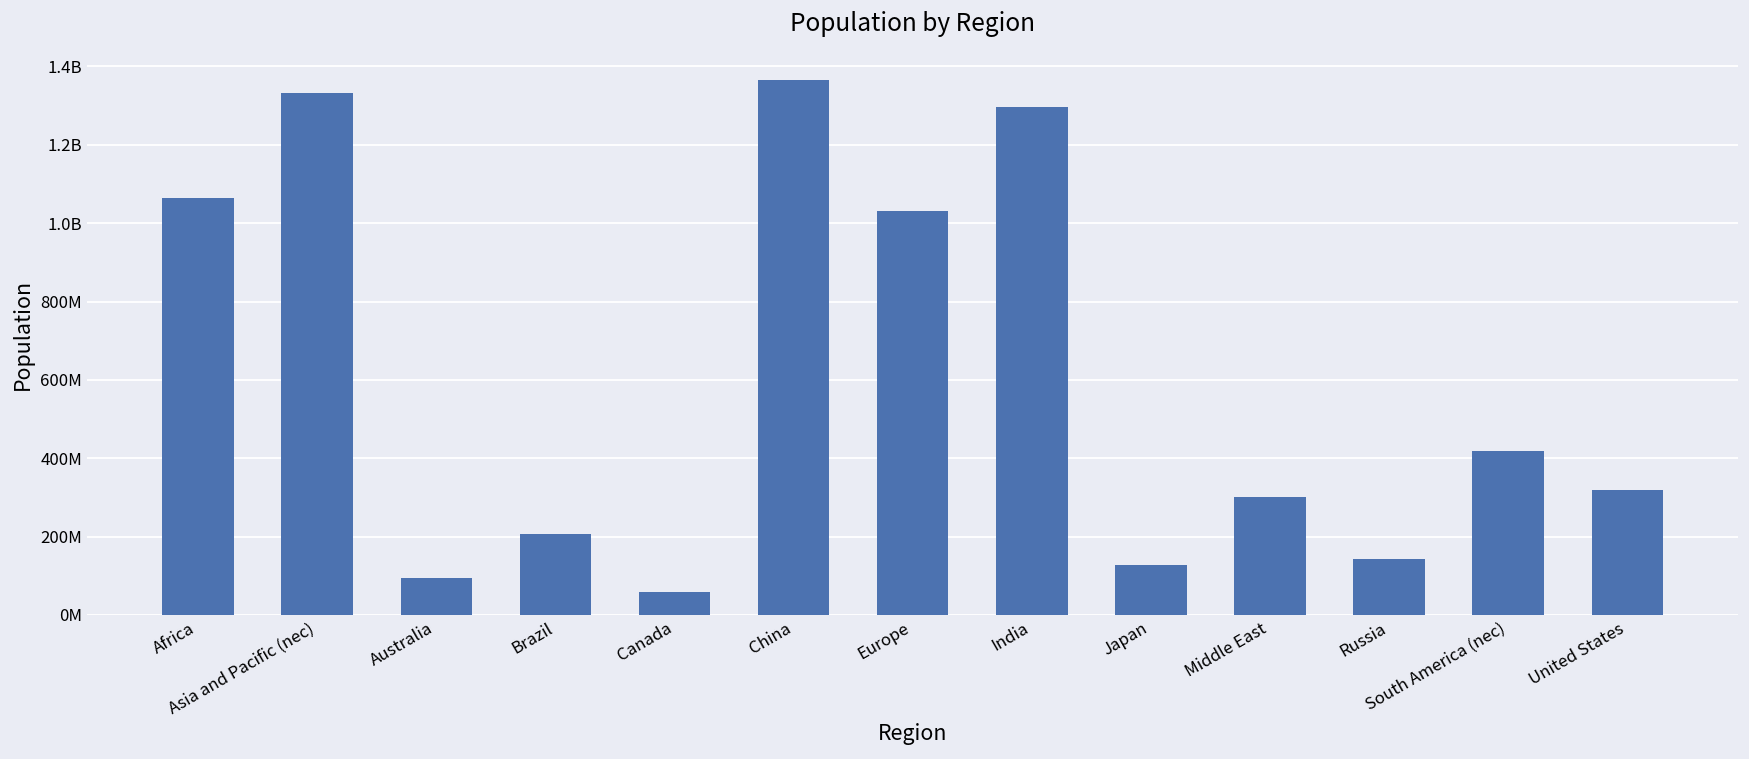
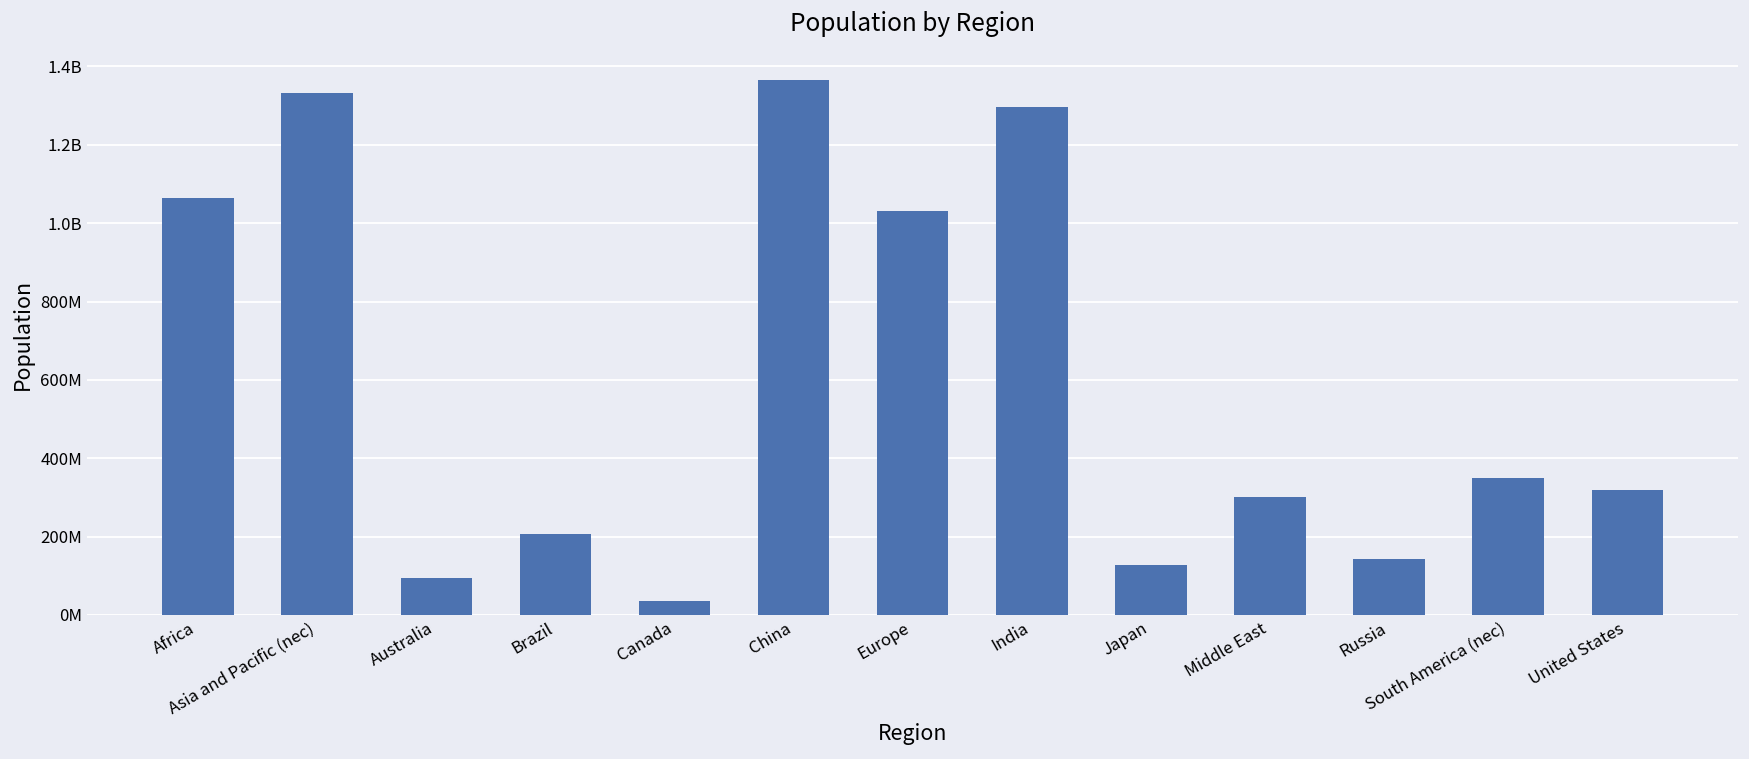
Canada: 60000000 -> 40000000
South America (nec): 420000000 -> 350000000
